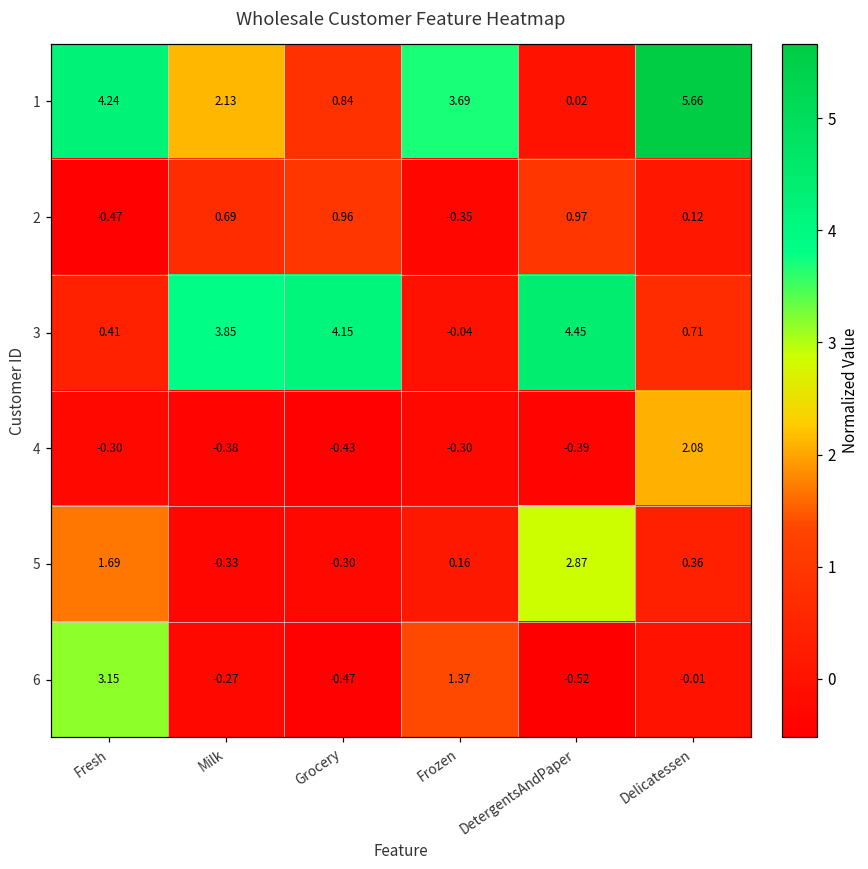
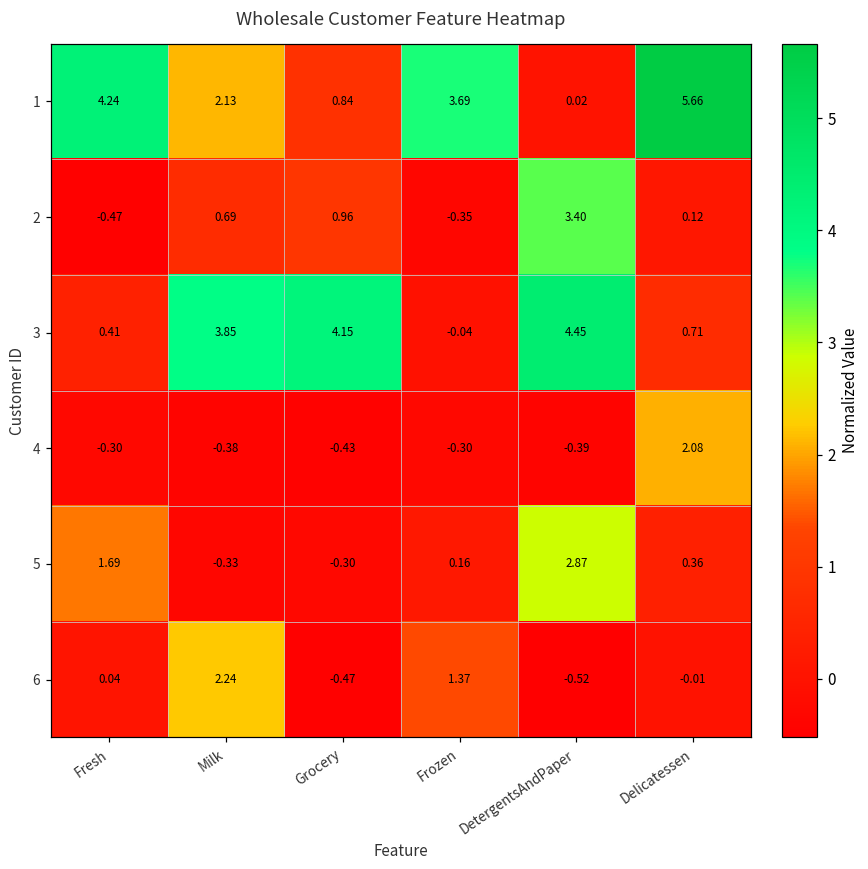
2, DetergentsAndPaper: 0.97 -> 3.40
6, Fresh: 3.15 -> 0.04
6, Milk: -0.27 -> 2.24
